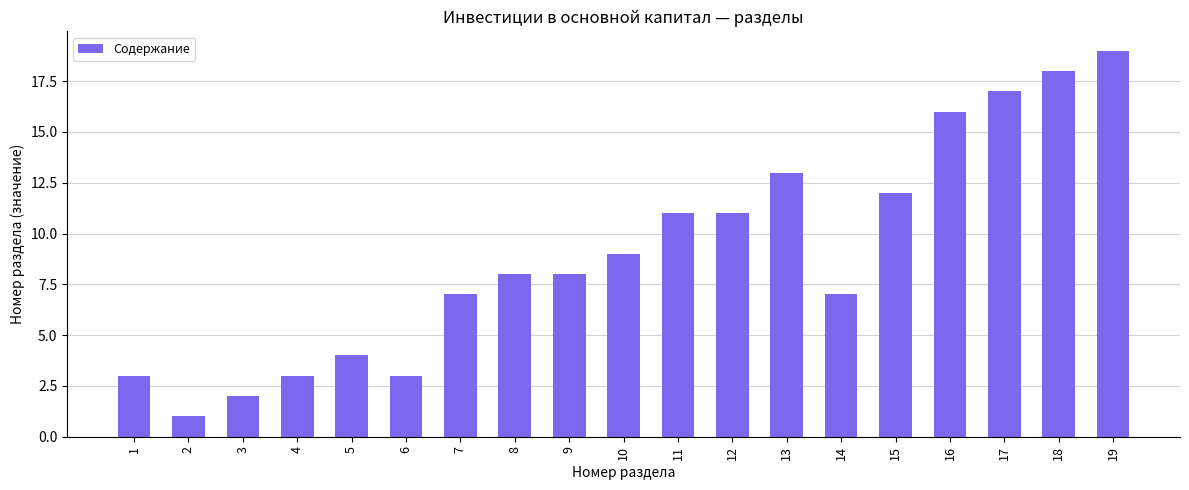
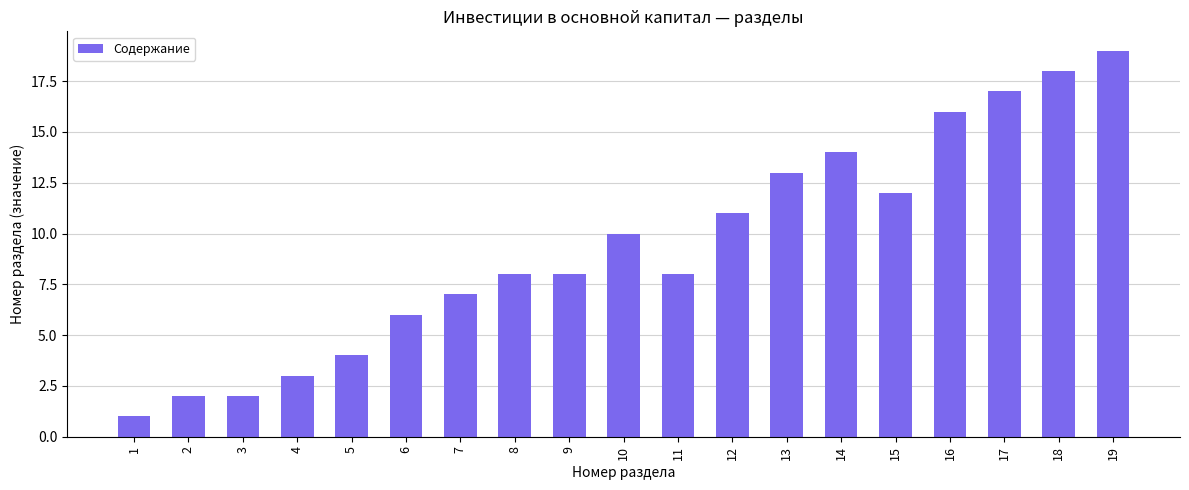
1: 3 -> 1
2: 1 -> 2
6: 3 -> 6
10: 9 -> 10
11: 11 -> 8
14: 7 -> 14
